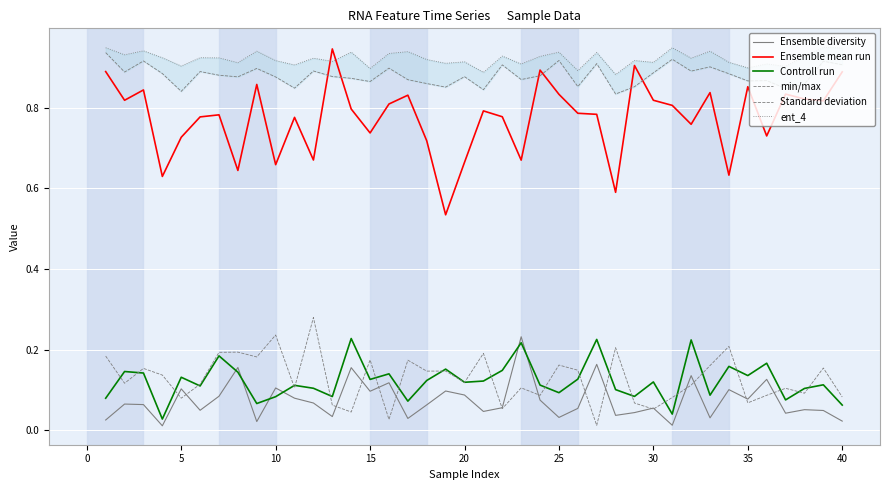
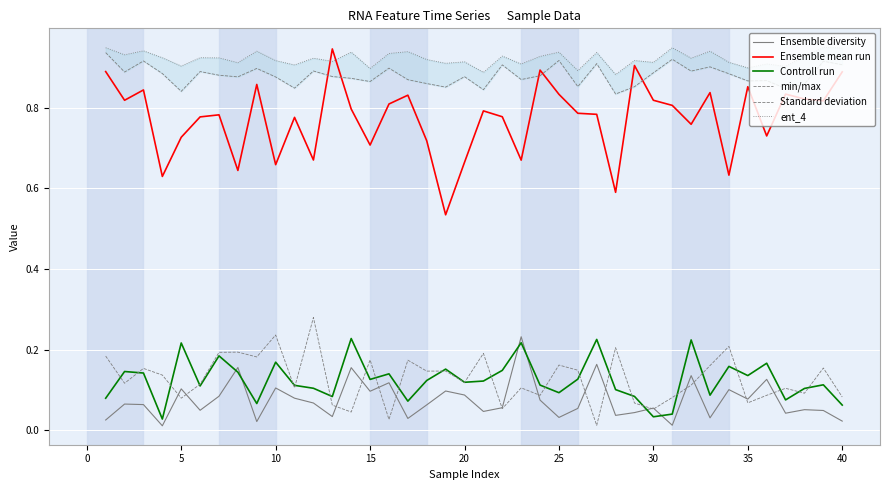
Controll run, 5: 0.13 -> 0.22
Controll run, 10: 0.08 -> 0.17
Ensemble mean run, 15: 0.74 -> 0.71
Controll run, 30: 0.12 -> 0.03
